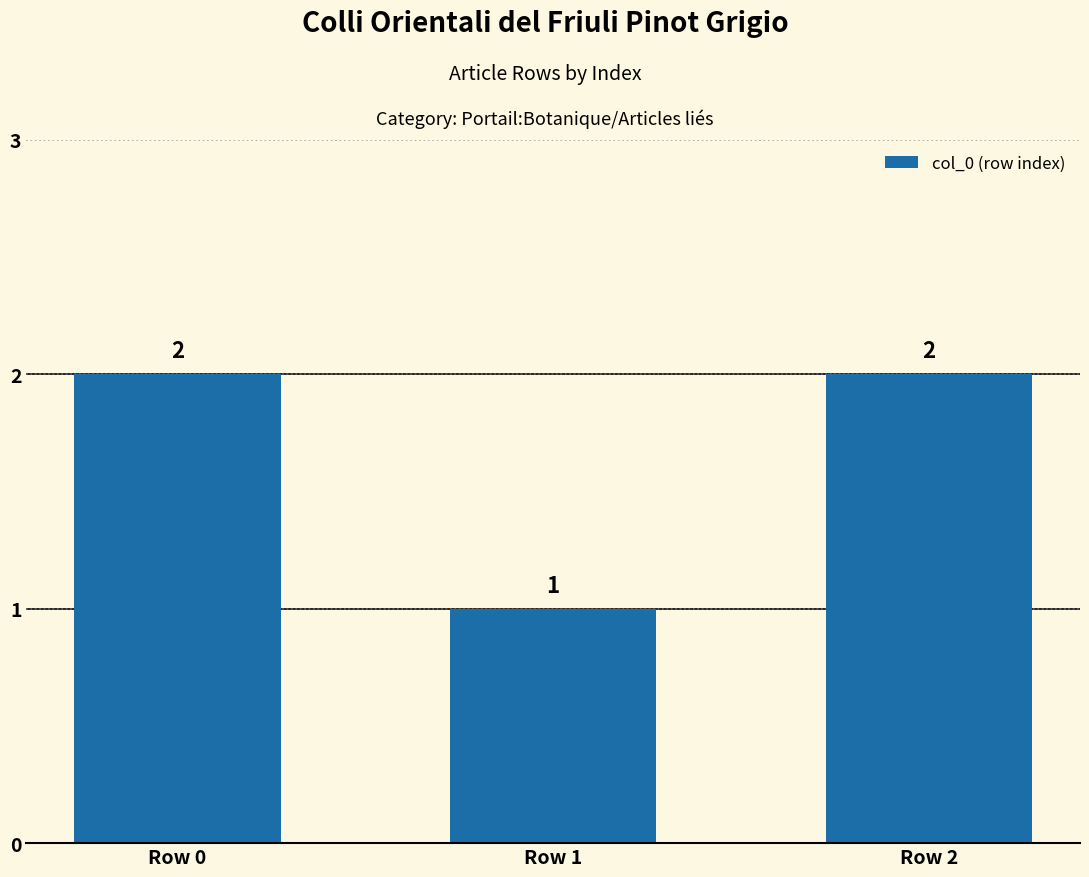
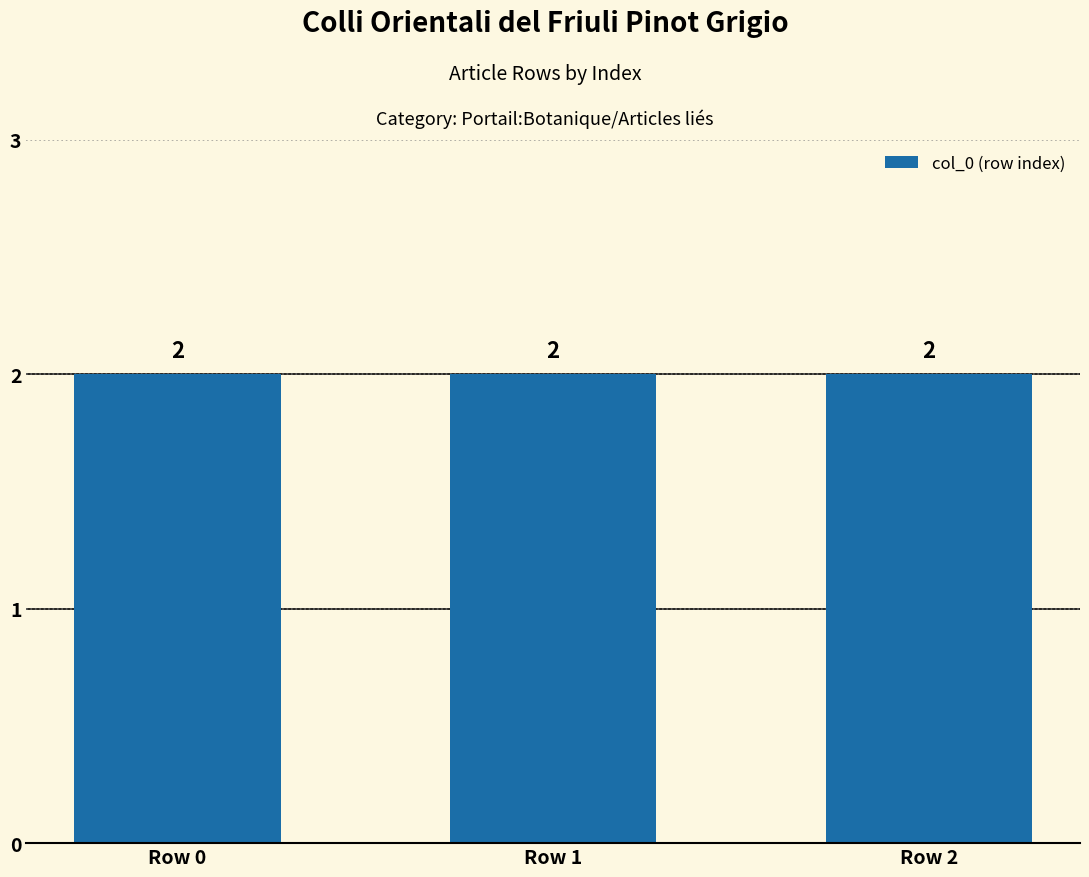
Row 1: 1 -> 2
